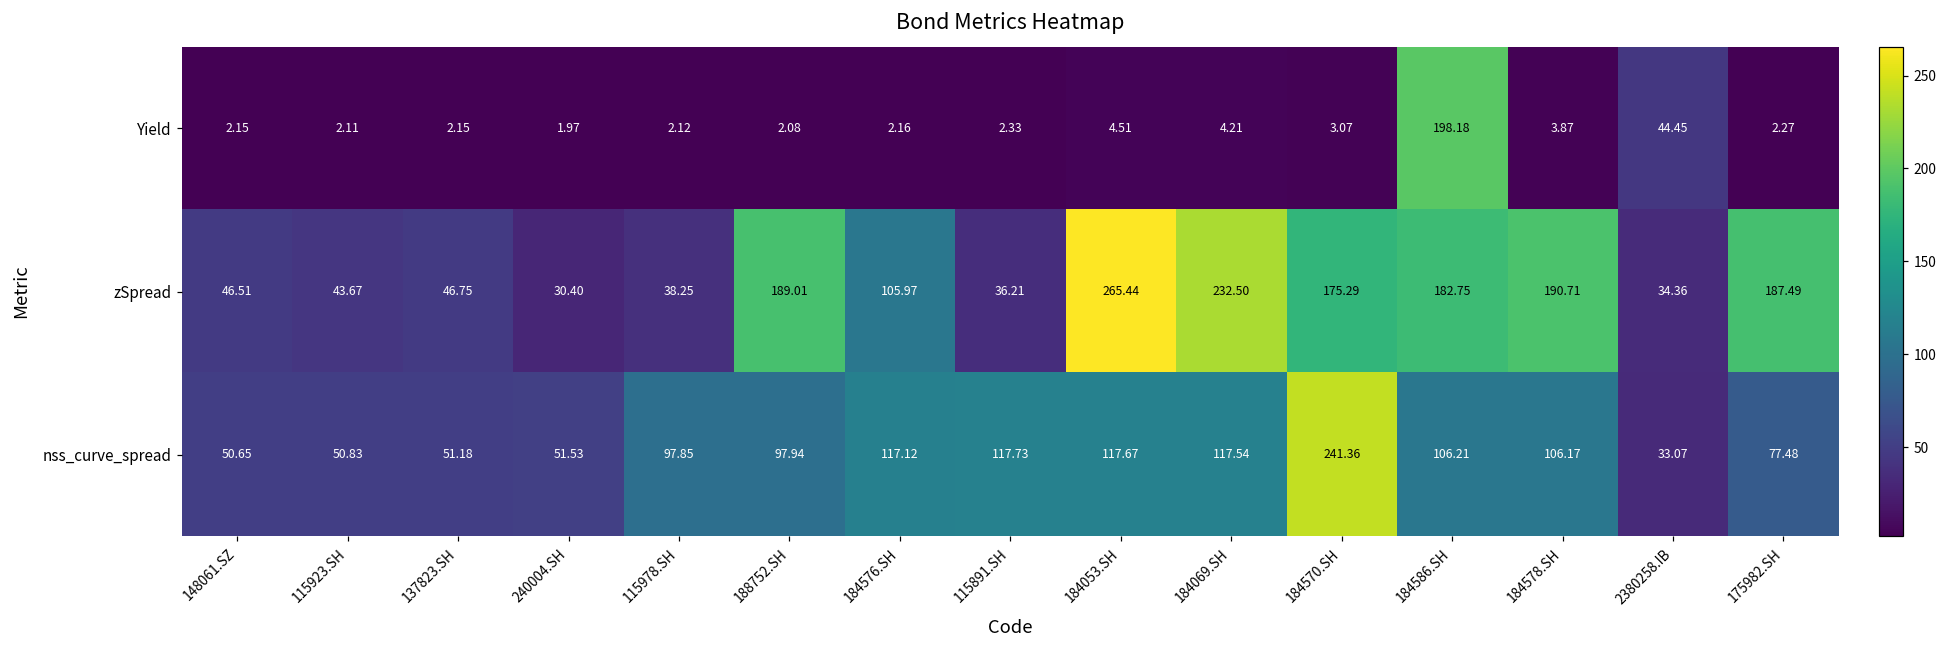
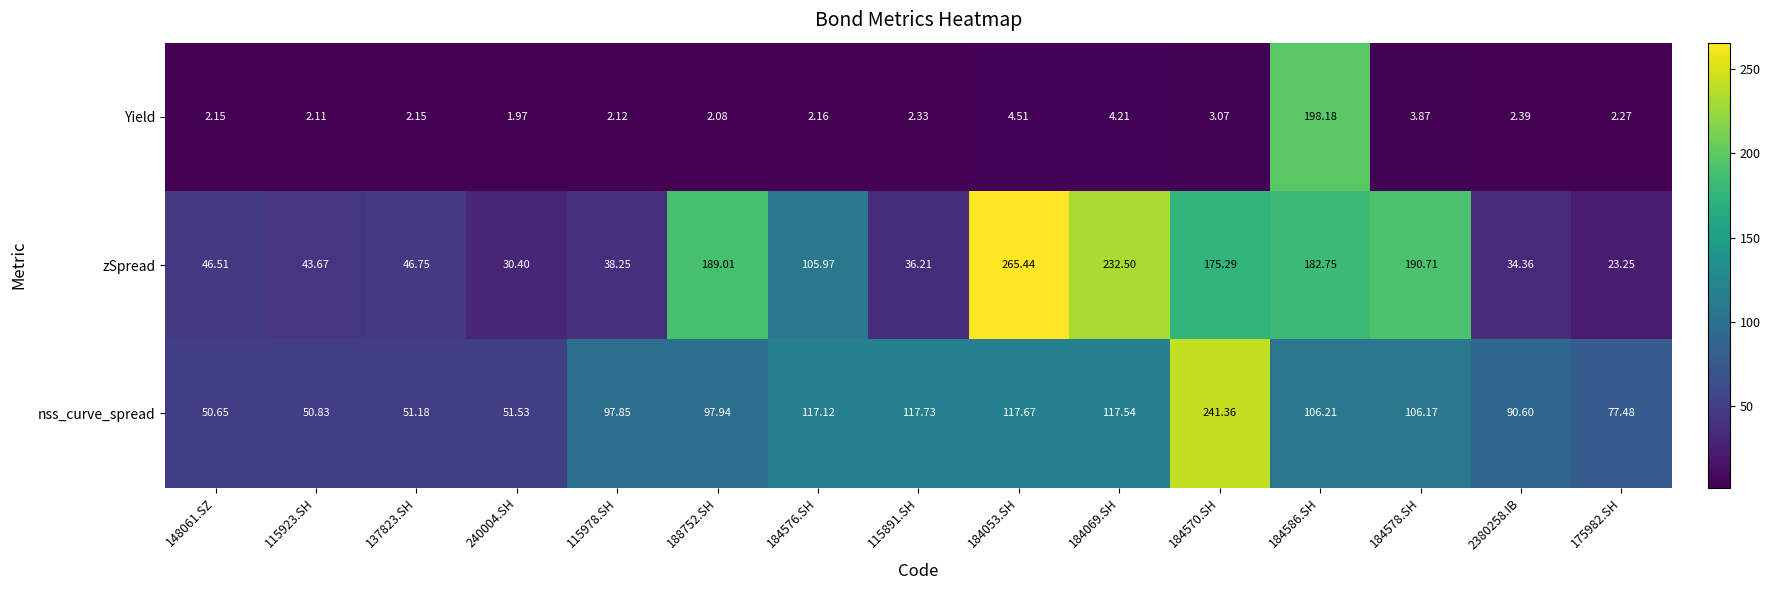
Yield, 2380258.IB: 44.45 -> 2.39
zSpread, 175982.SH: 187.49 -> 23.25
nss_curve_spread, 2380258.IB: 33.07 -> 90.60
